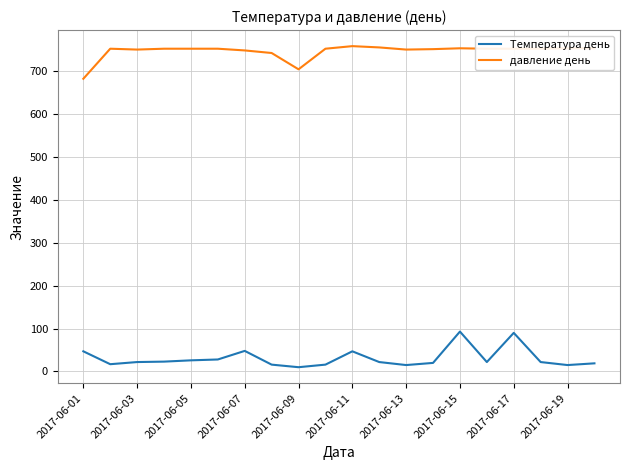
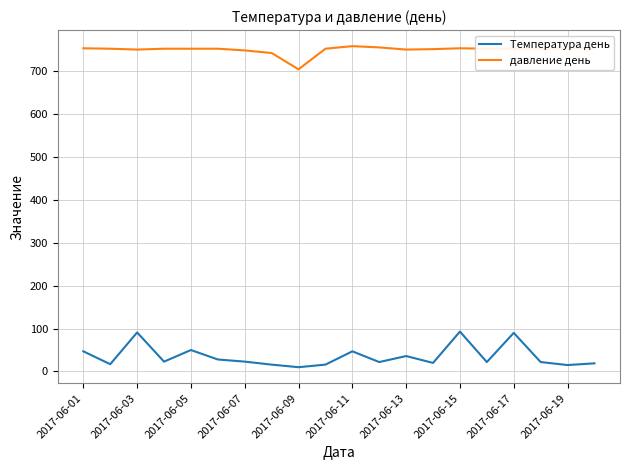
давление день, 2017-06-01: 680 -> 750
Температура день, 2017-06-03: 20 -> 90
Температура день, 2017-06-05: 30 -> 50
Температура день, 2017-06-07: 50 -> 20
Температура день, 2017-06-13: 20 -> 40
